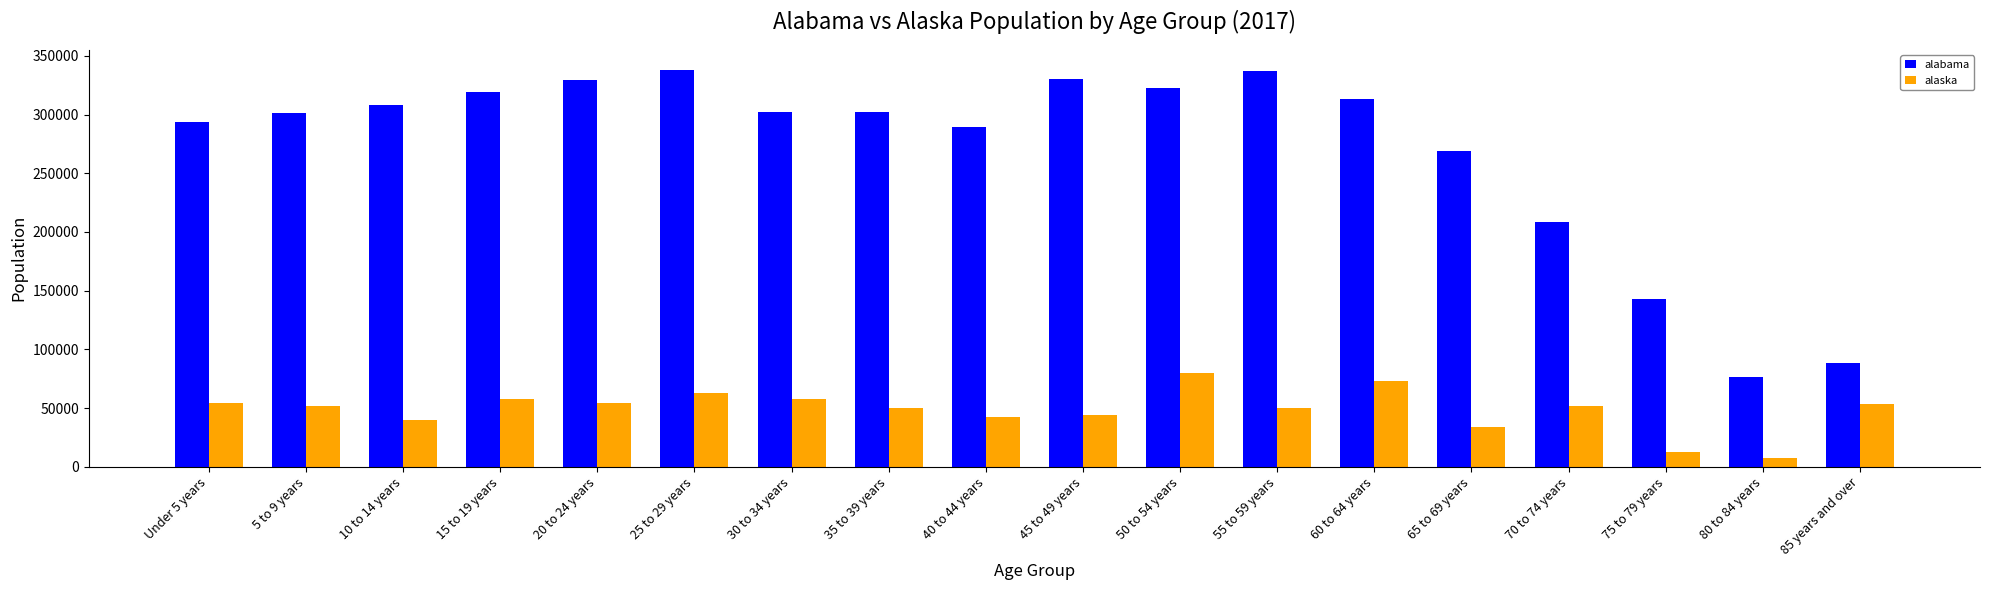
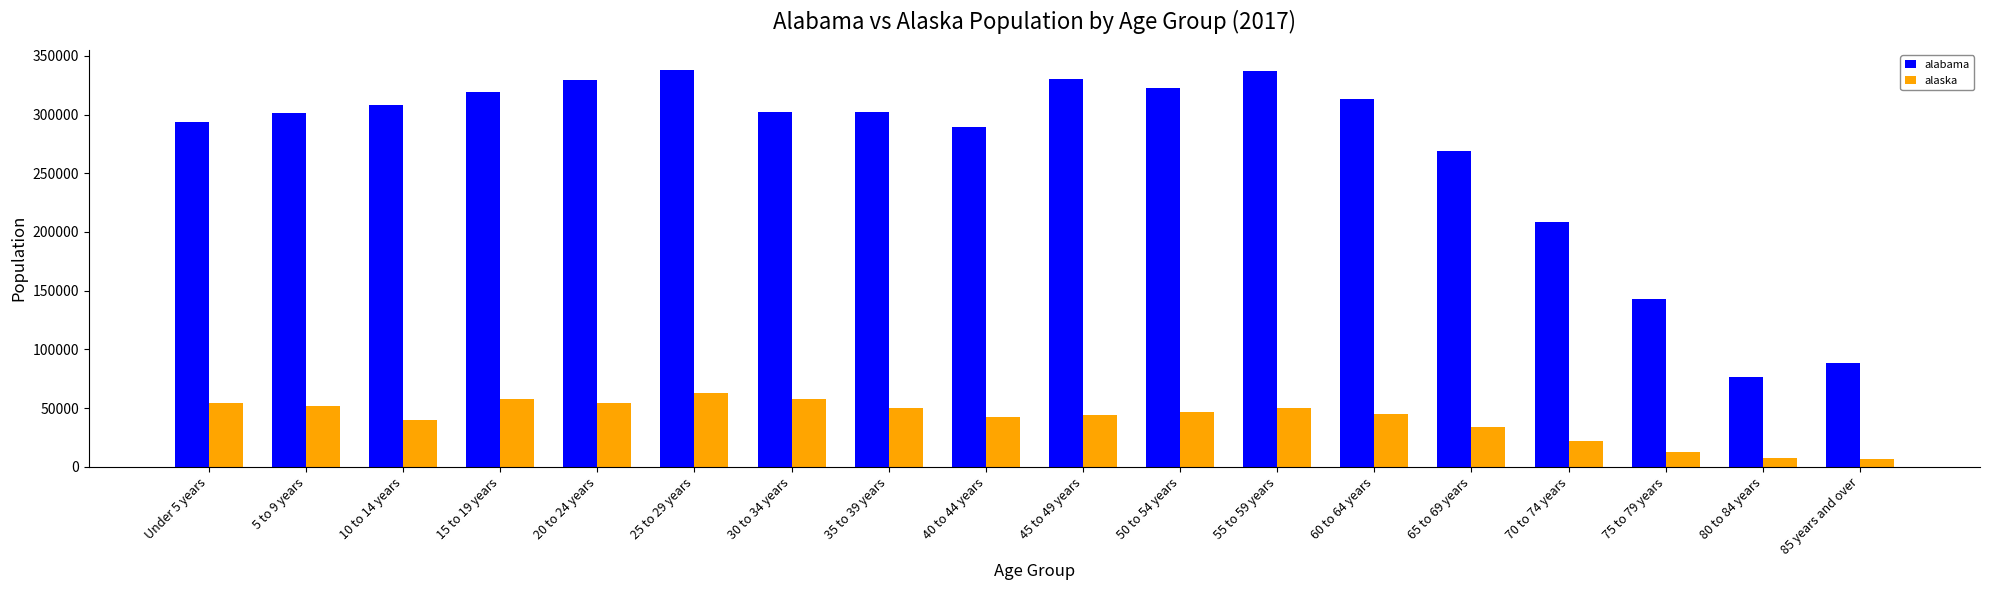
alaska, 50 to 54 years: 80000 -> 47000
alaska, 60 to 64 years: 73000 -> 45000
alaska, 70 to 74 years: 52000 -> 22000
alaska, 85 years and over: 54000 -> 7000
